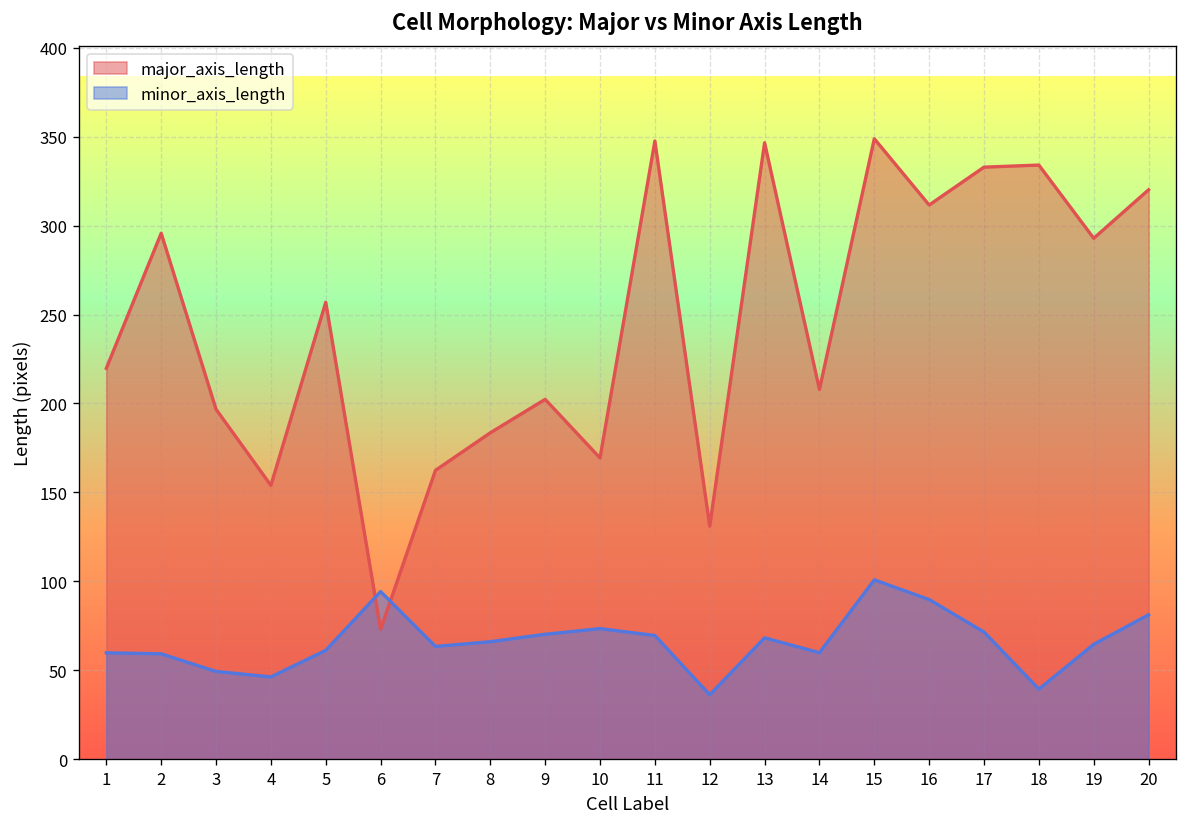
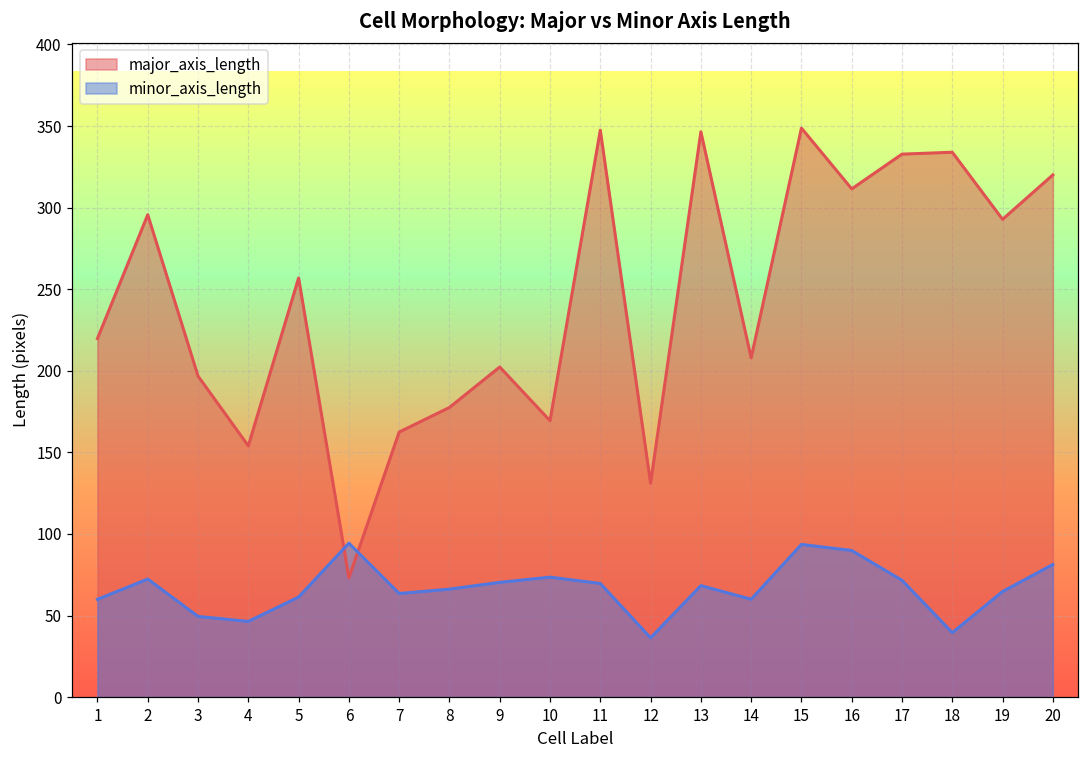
minor_axis_length, 2: 59 -> 72
major_axis_length, 8: 184 -> 178
minor_axis_length, 15: 101 -> 94
